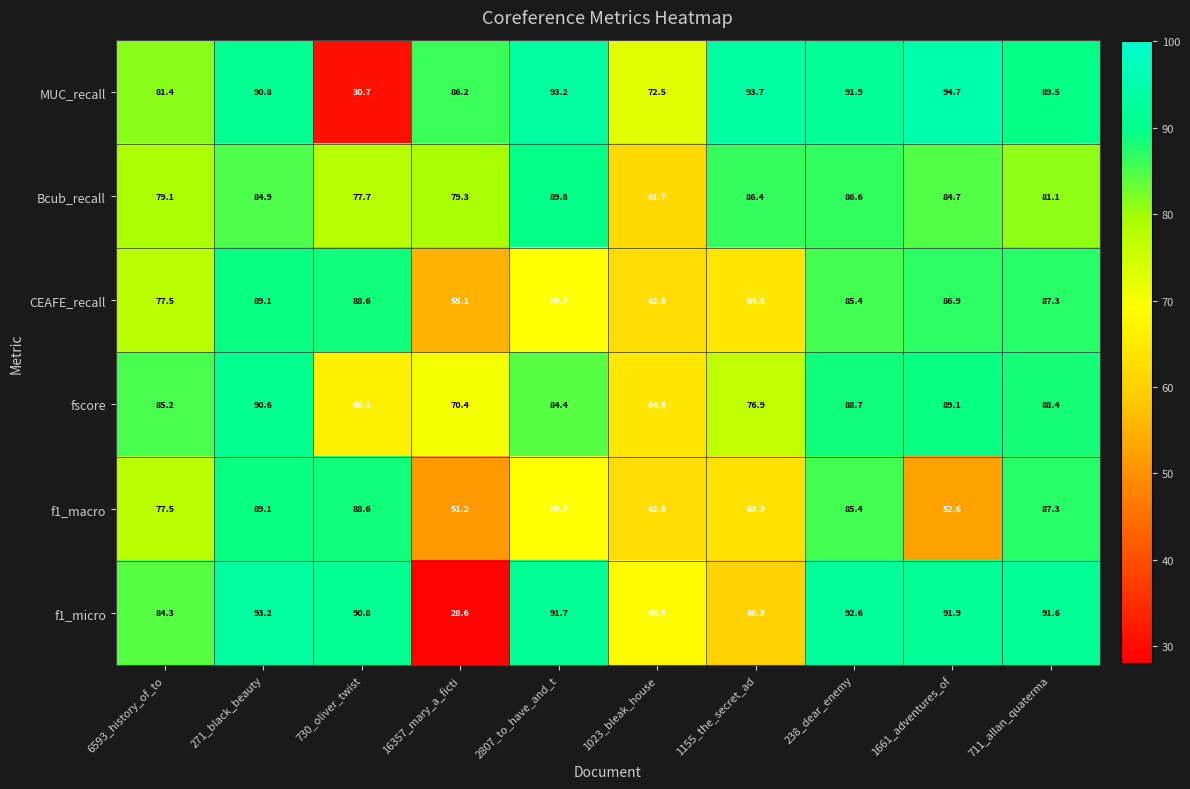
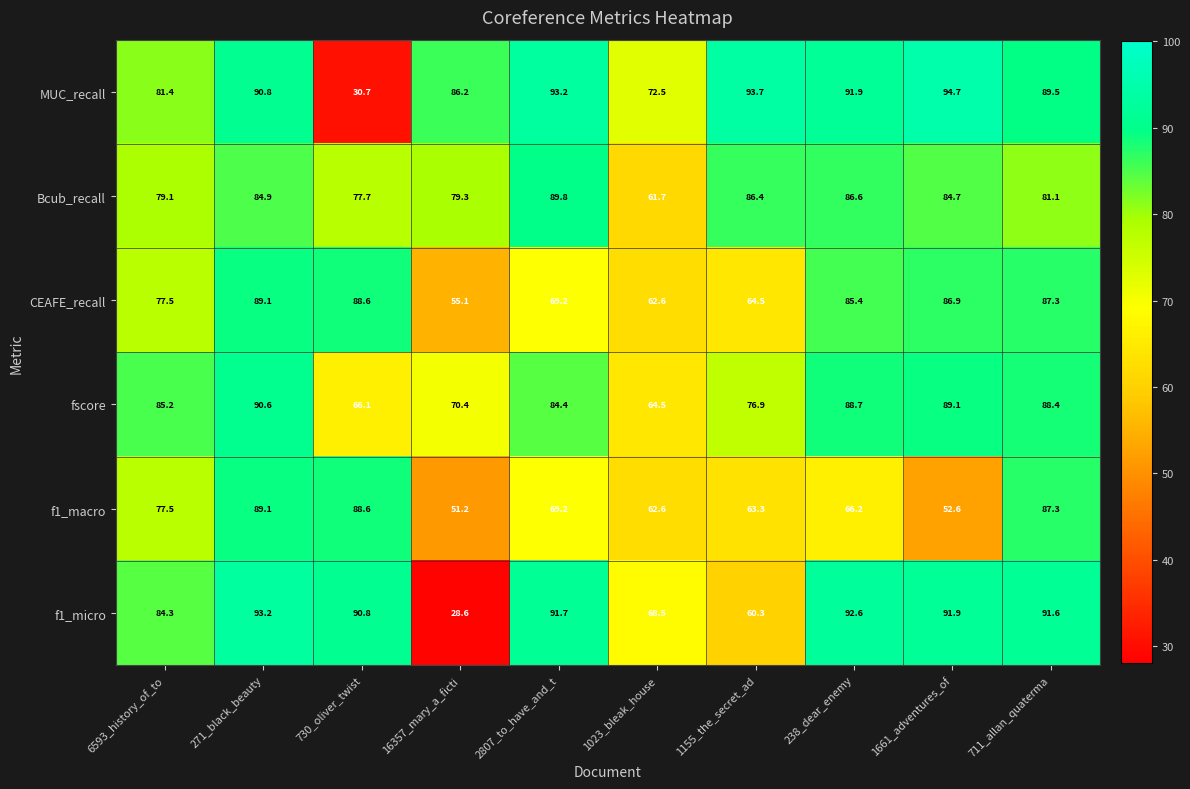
f1_macro, 238_dear_enemy: 85.4 -> 66.2
